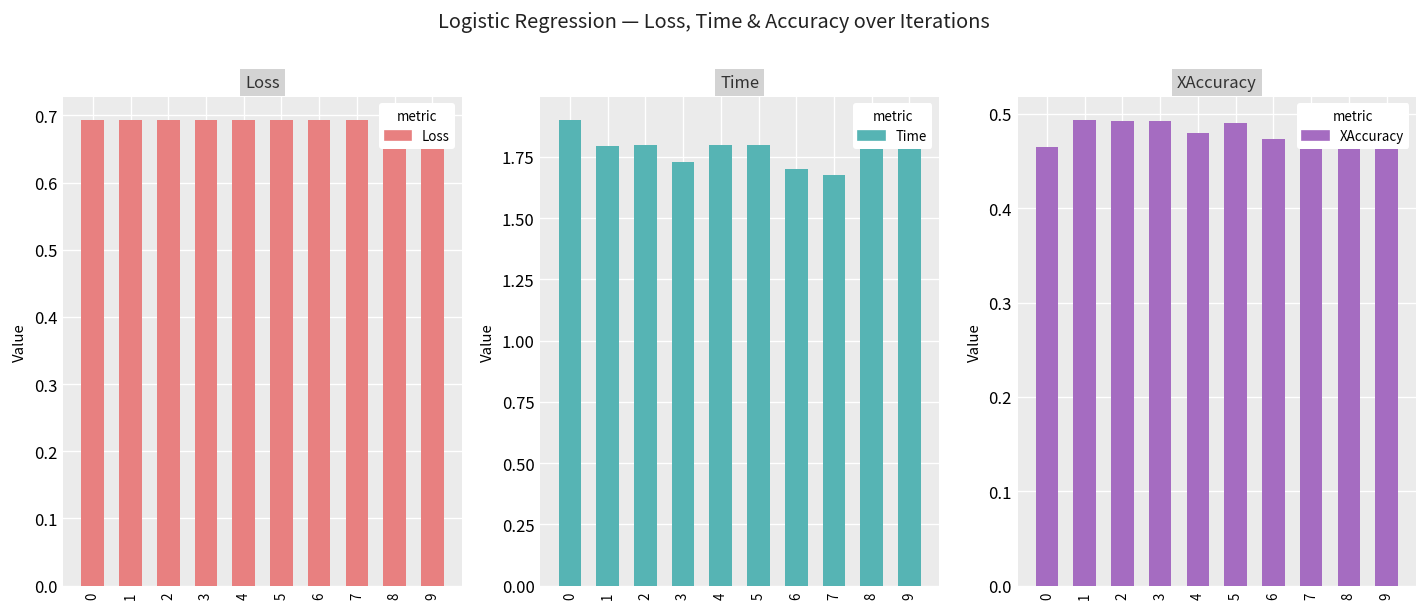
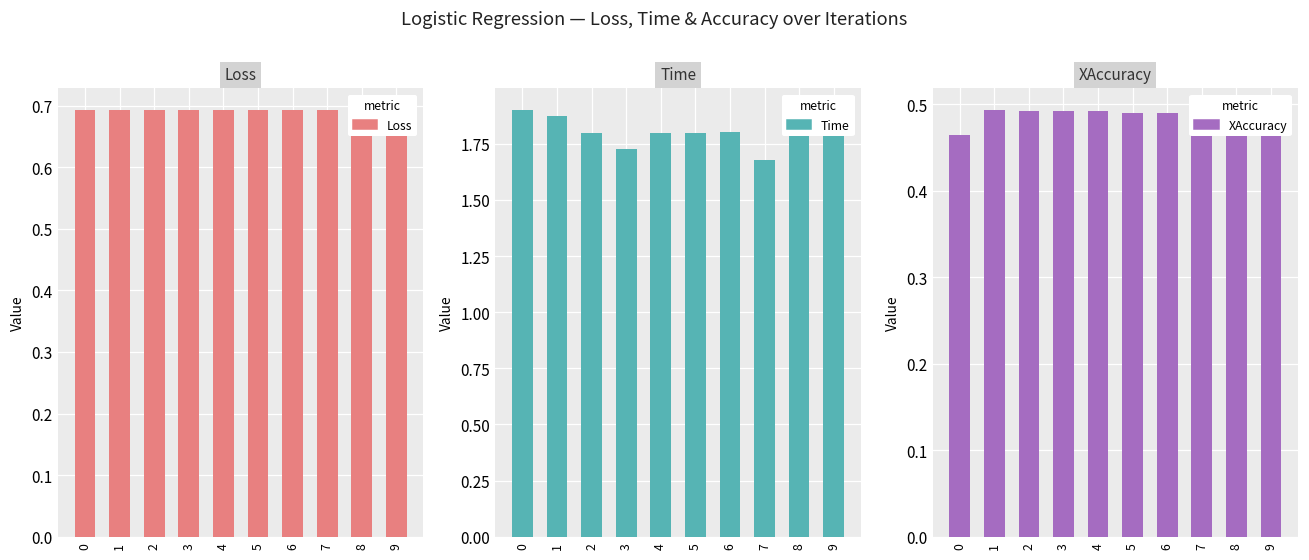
Time, 1: 1.80 -> 1.87
Time, 6: 1.70 -> 1.80
XAccuracy, 4: 0.48 -> 0.49
XAccuracy, 6: 0.47 -> 0.49
